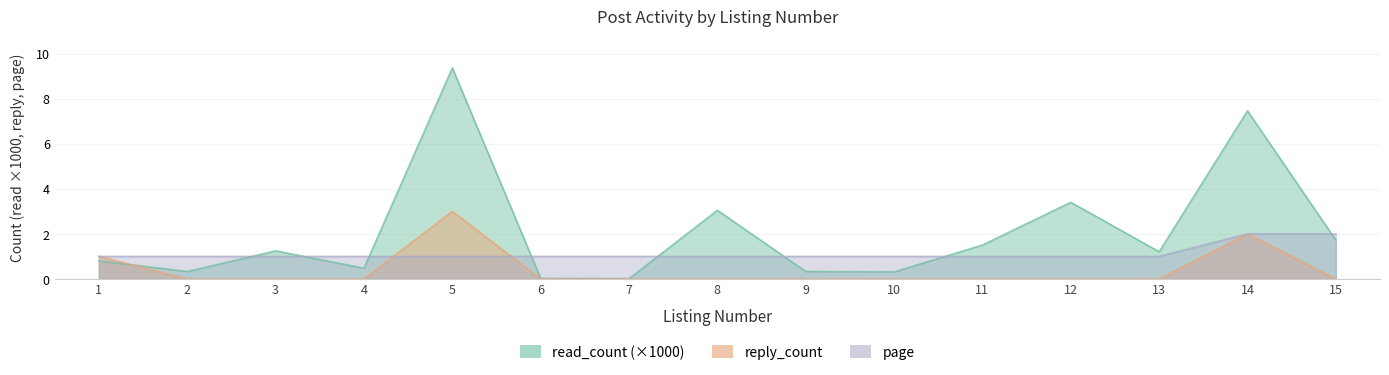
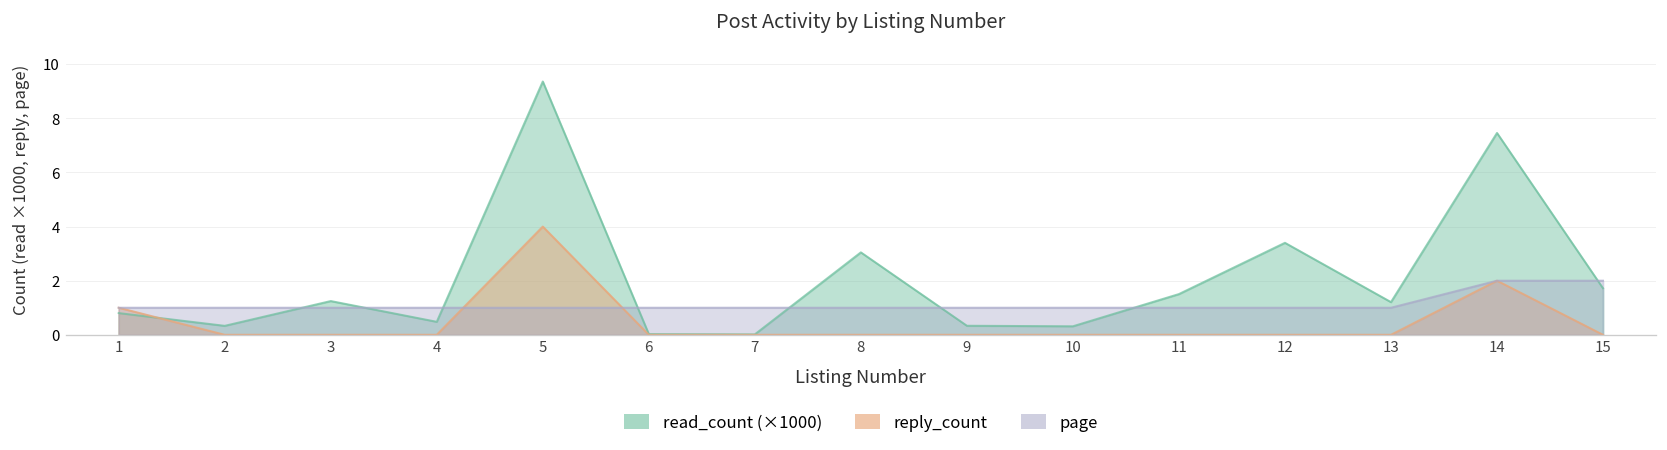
reply_count, 5: 3 -> 4
